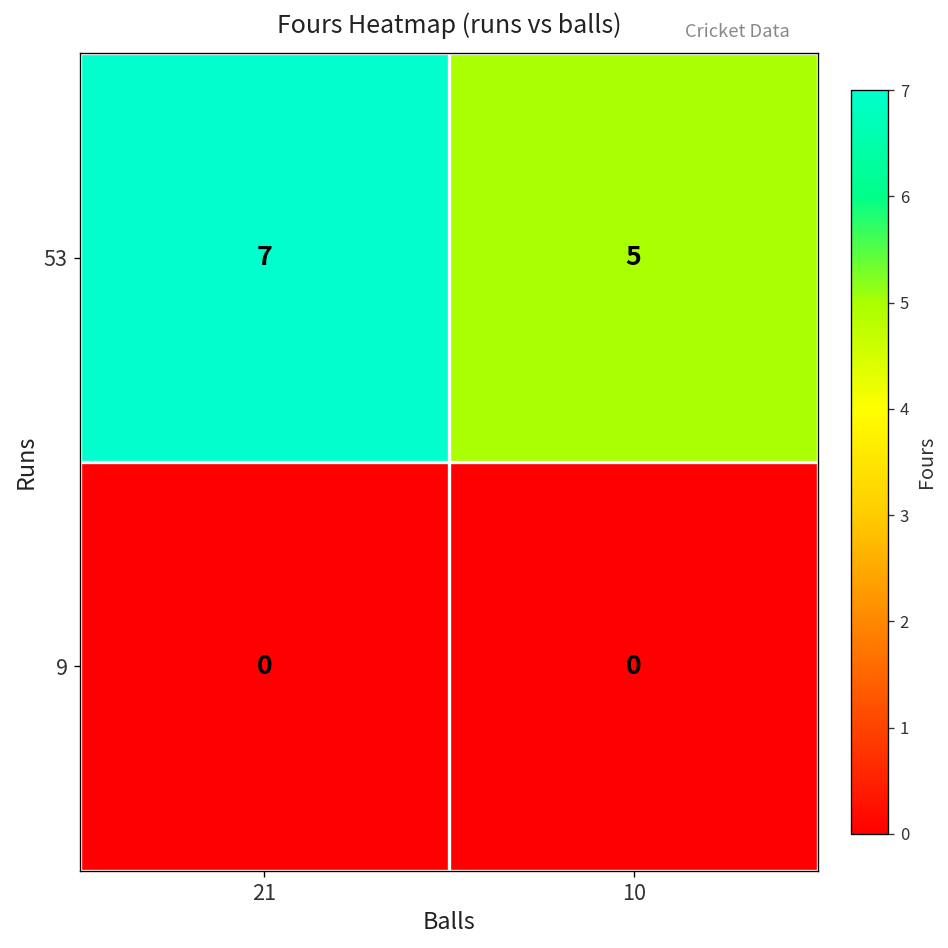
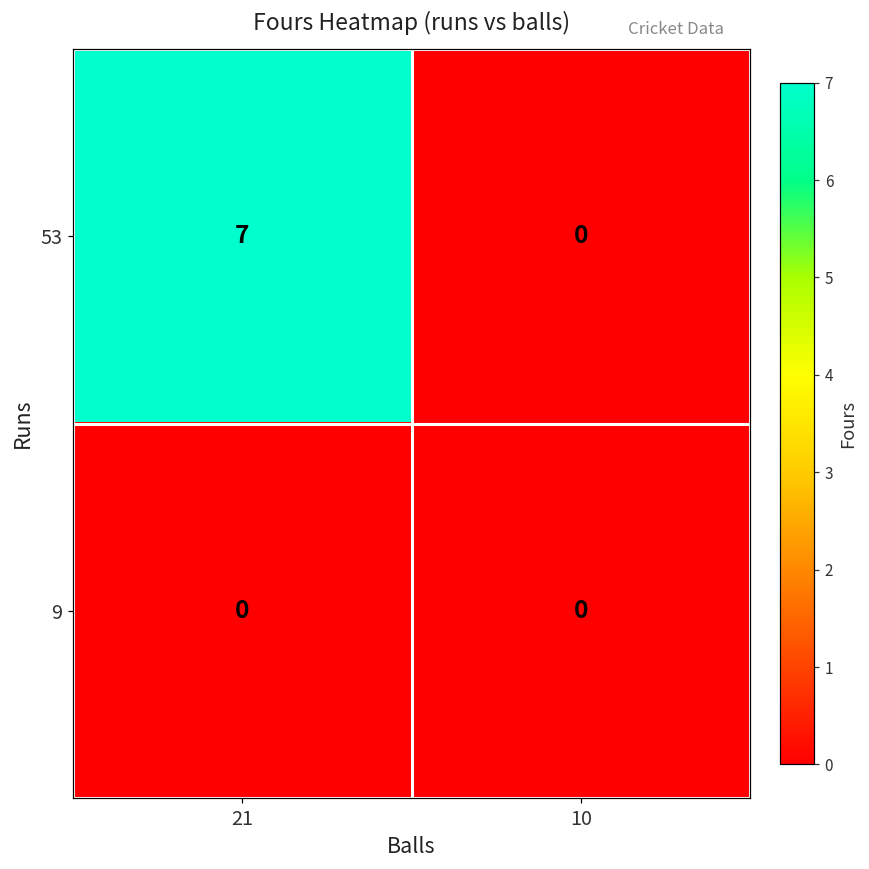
53, 10: 5 -> 0
